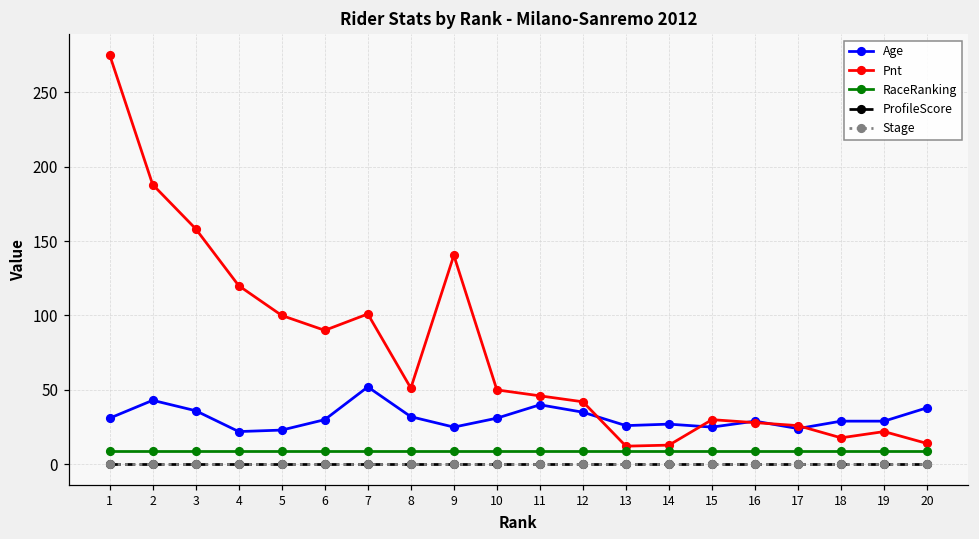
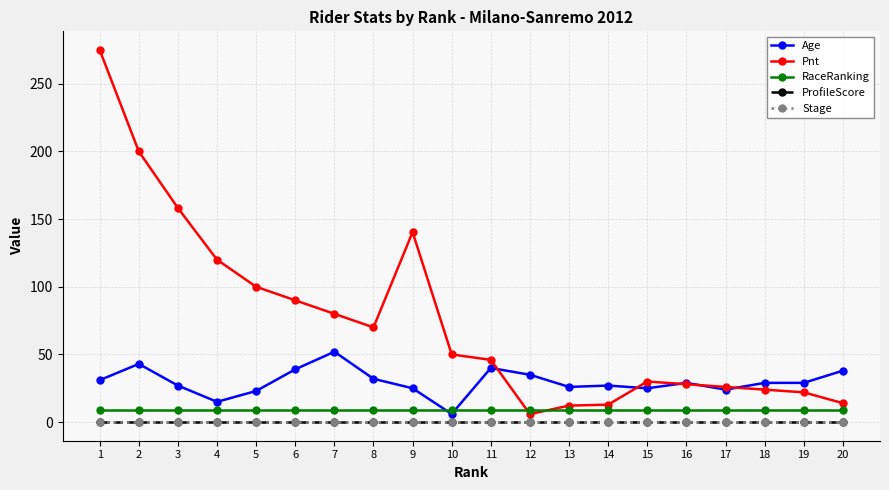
Pnt, 2: 188 -> 200
Age, 3: 36 -> 27
Age, 4: 22 -> 15
Age, 6: 30 -> 39
Pnt, 7: 101 -> 80
Pnt, 8: 51 -> 70
Age, 10: 31 -> 6
Pnt, 12: 42 -> 6
Pnt, 18: 18 -> 24
